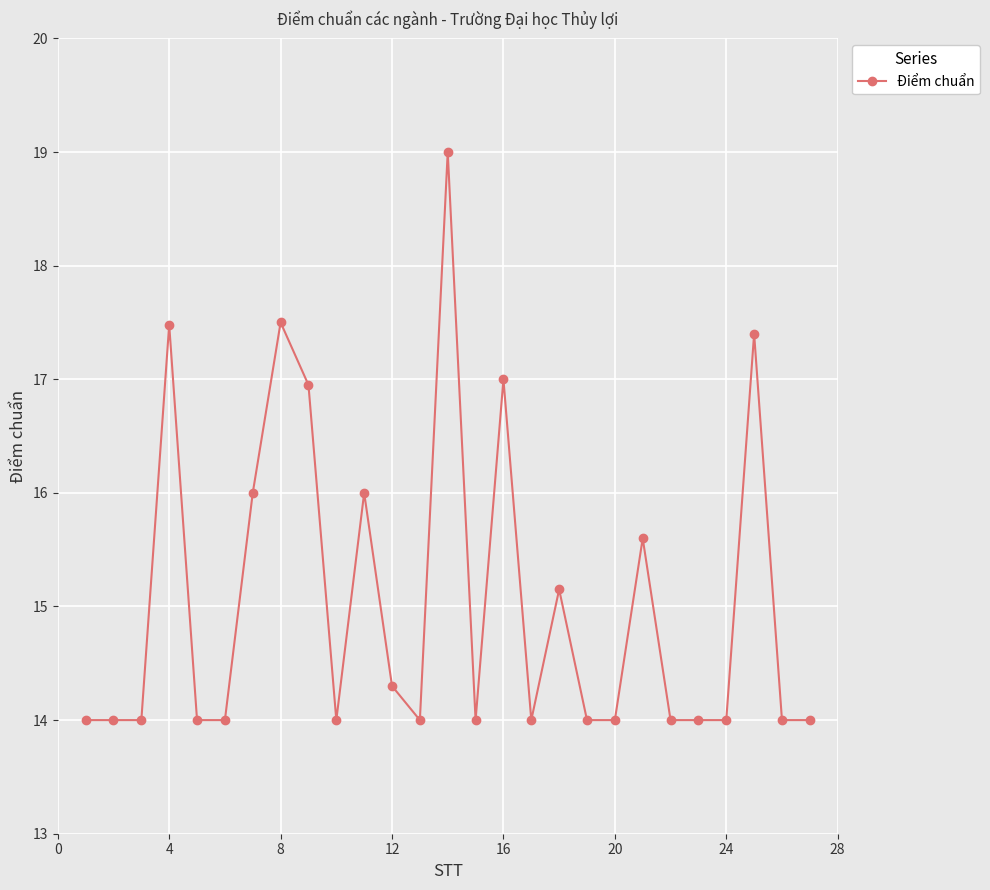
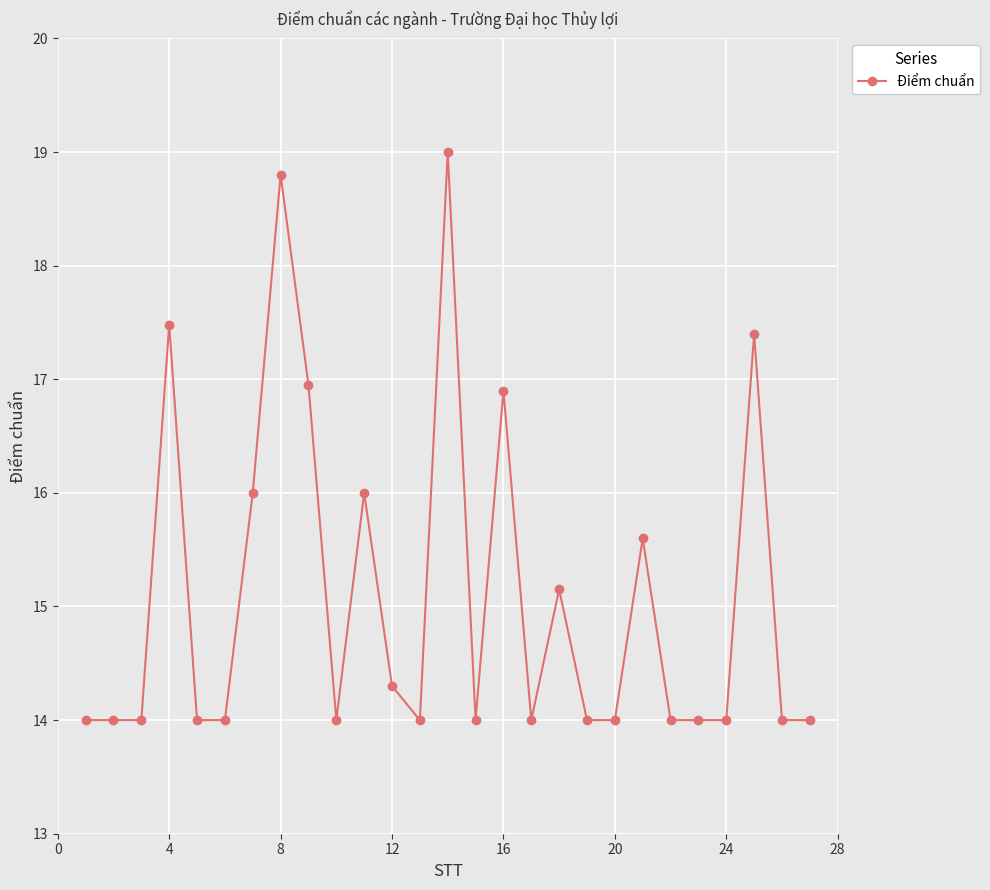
8: 17.5 -> 18.8
16: 17.0 -> 16.9
